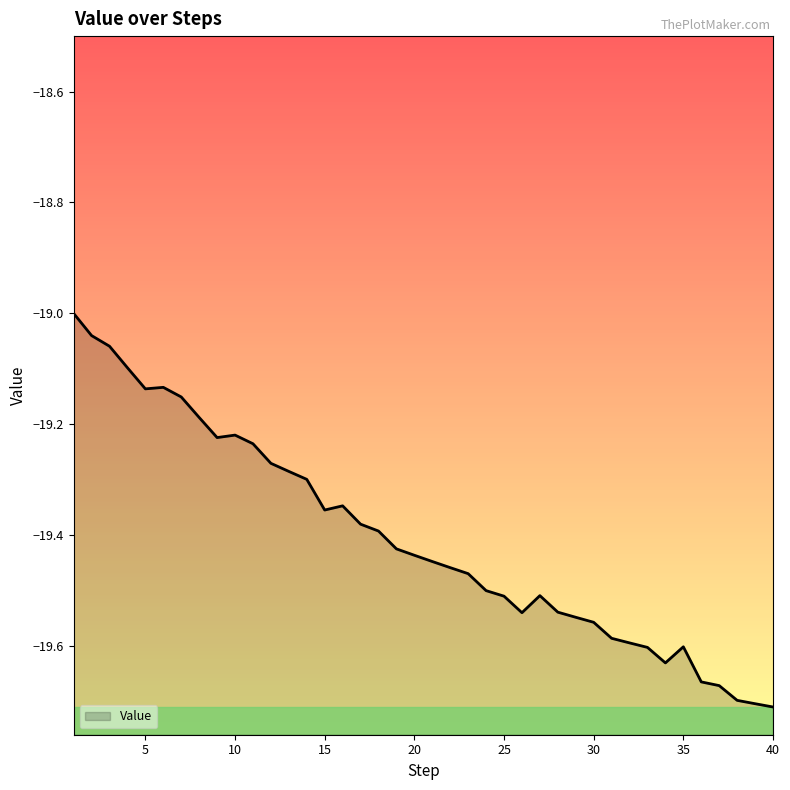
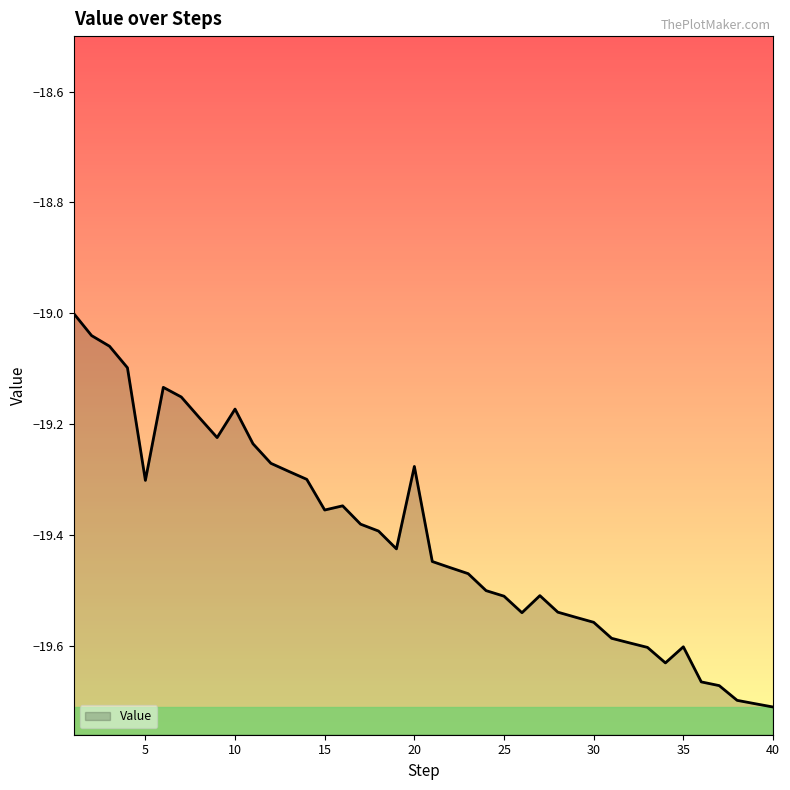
5: -19.14 -> -19.30
10: -19.22 -> -19.17
20: -19.44 -> -19.28
